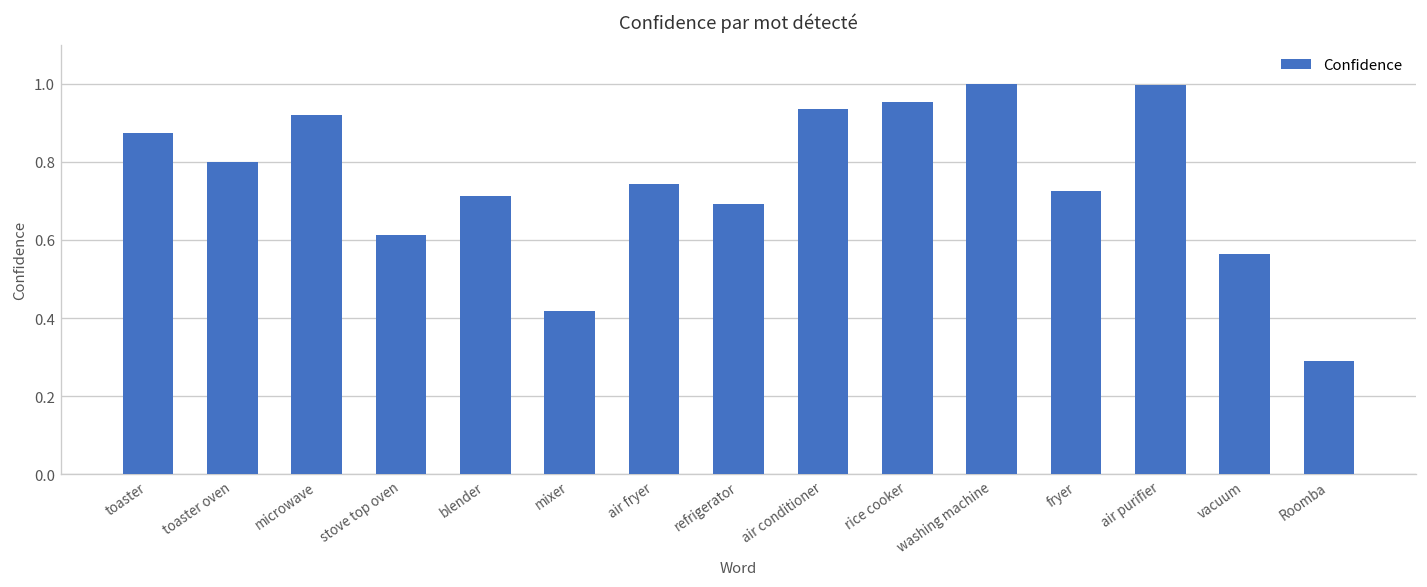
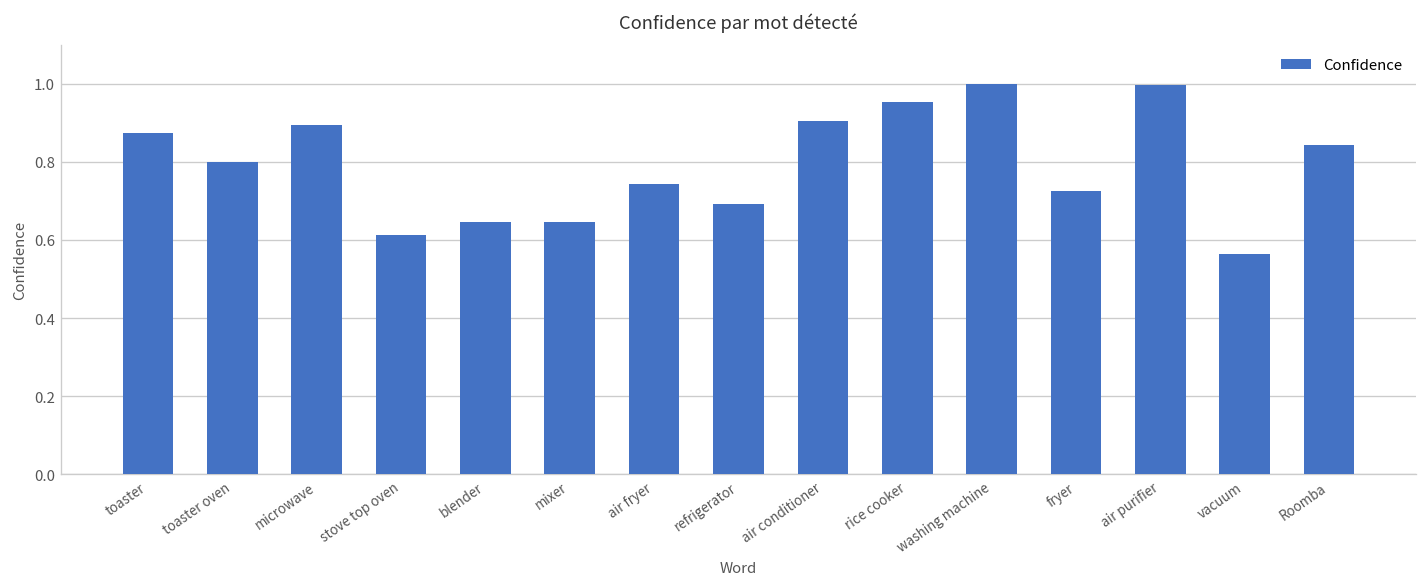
microwave: 0.92 -> 0.89
blender: 0.71 -> 0.65
mixer: 0.42 -> 0.65
air conditioner: 0.93 -> 0.90
Roomba: 0.29 -> 0.84
